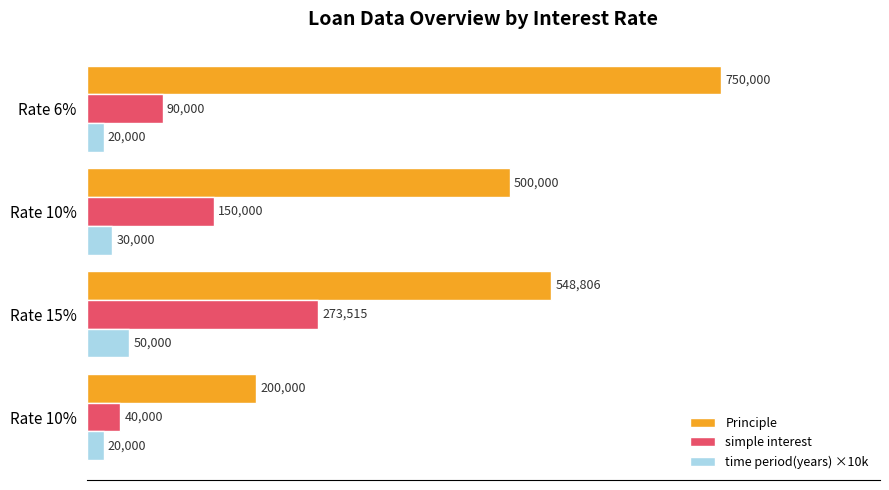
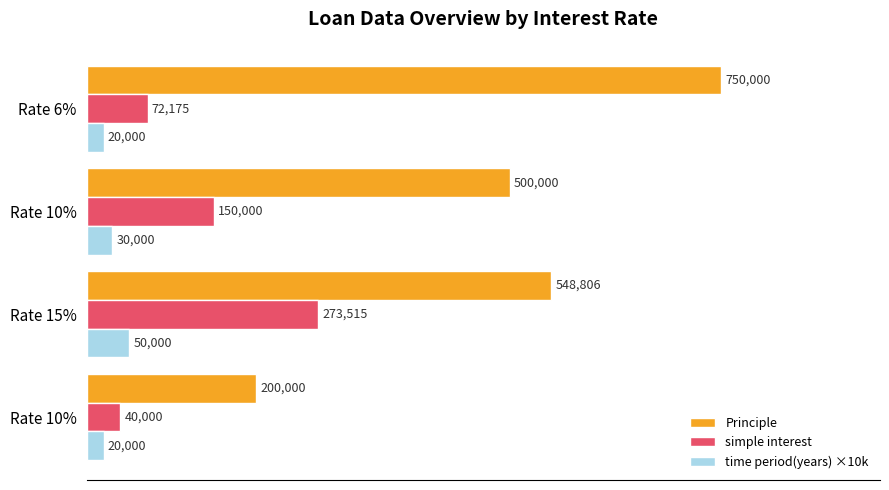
simple interest, Rate 6%: 90,000 -> 72,175
